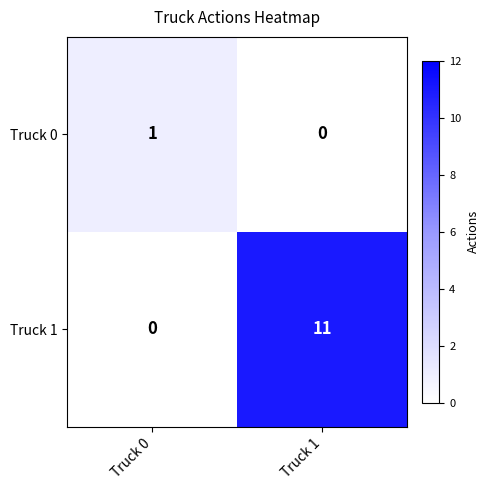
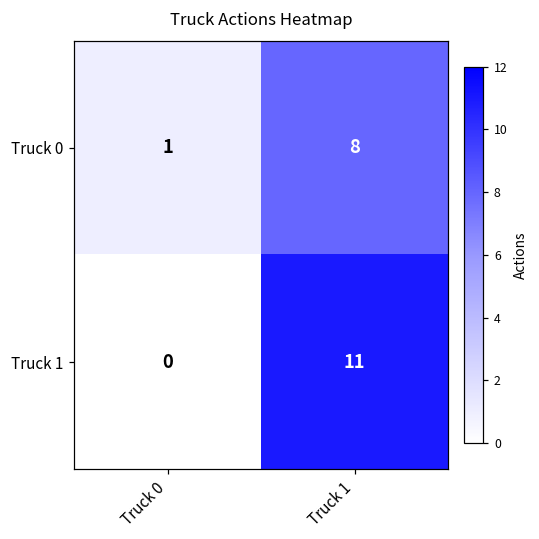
Truck 0, Truck 1: 0 -> 8
